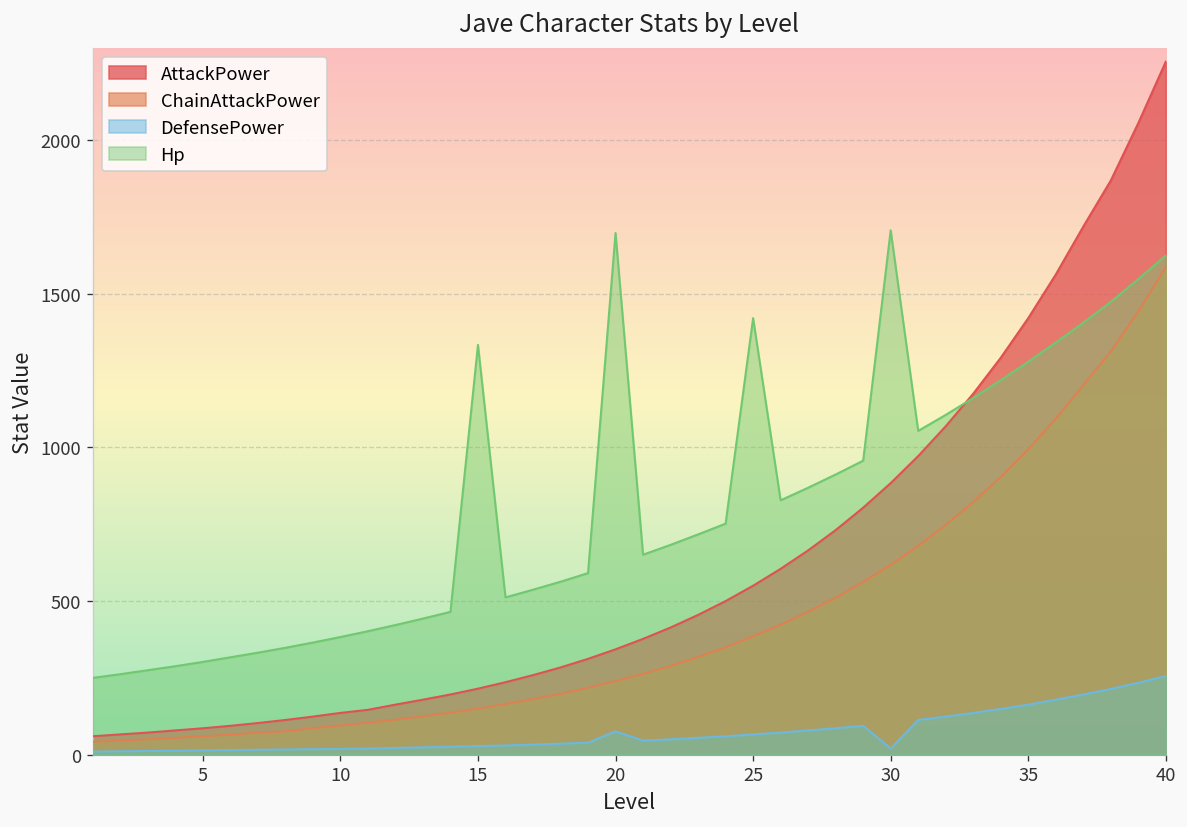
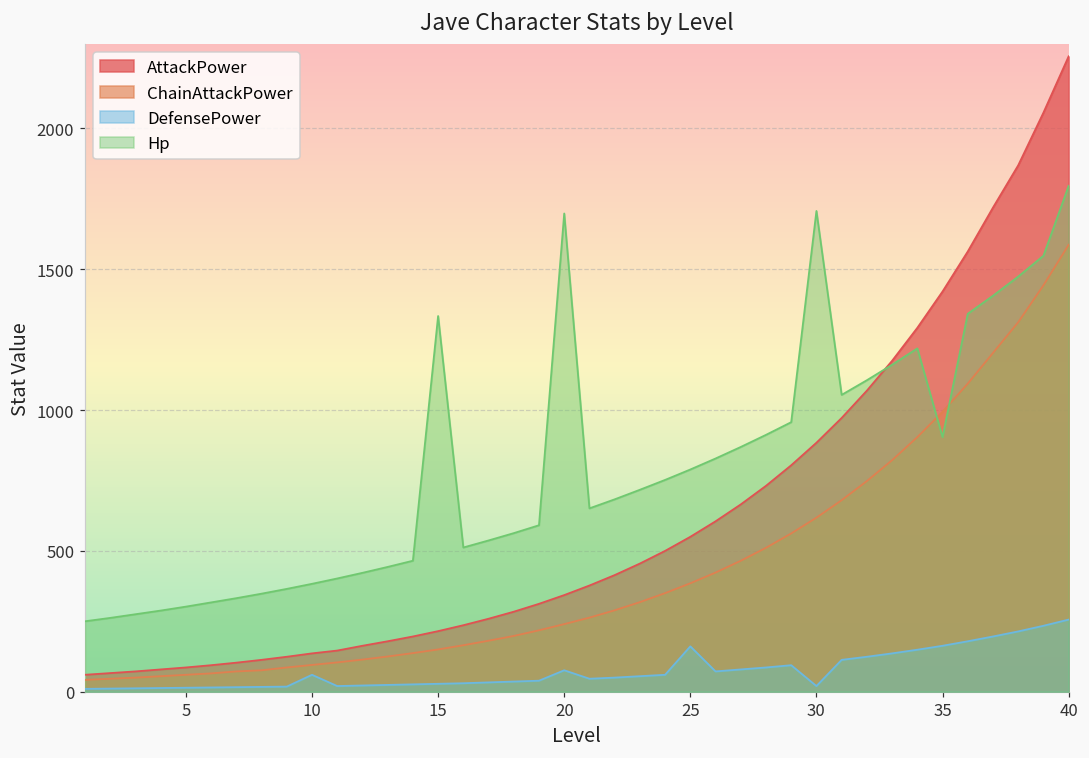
DefensePower, 10: 20 -> 60
DefensePower, 25: 70 -> 160
Hp, 25: 1420 -> 790
Hp, 35: 1280 -> 900
Hp, 40: 1630 -> 1800
